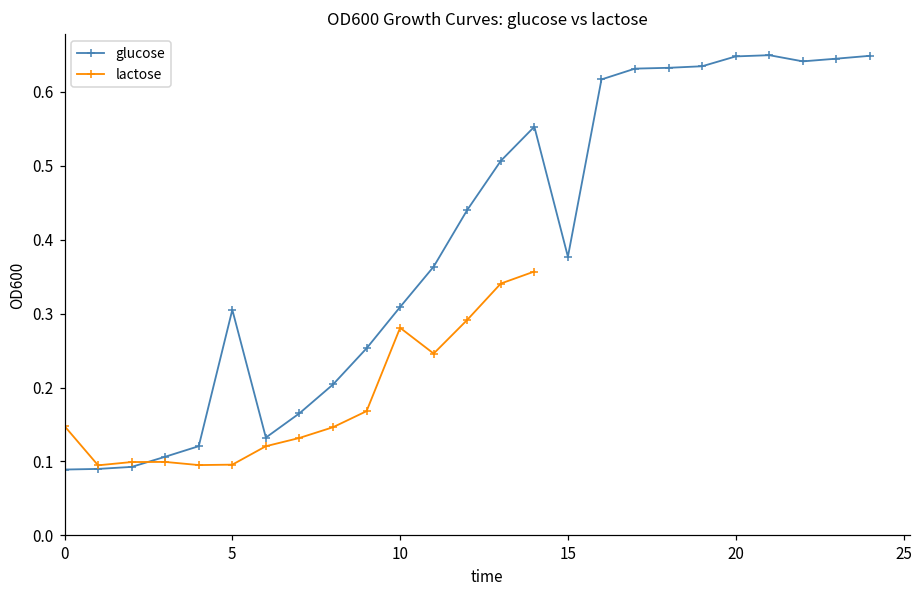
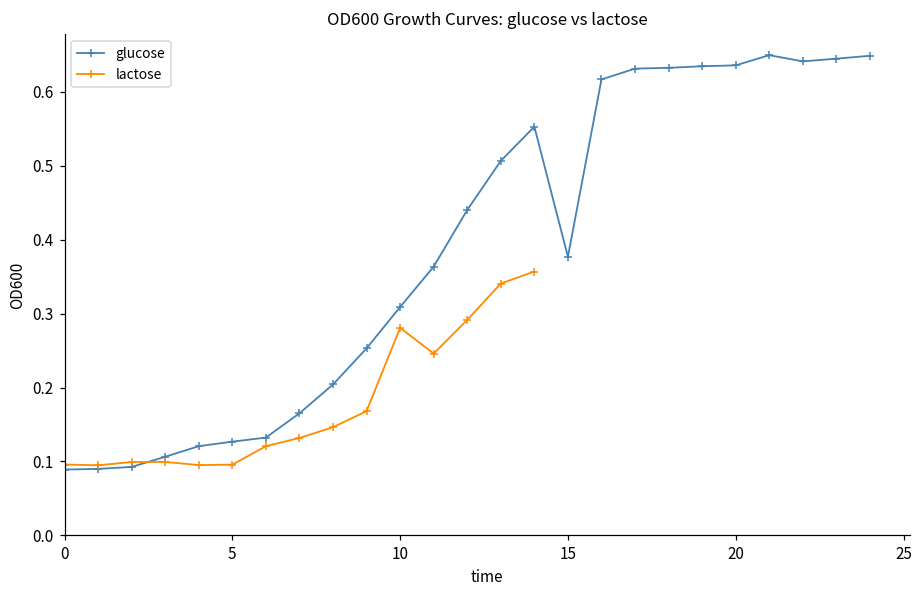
lactose, 0: 0.15 -> 0.10
glucose, 5: 0.31 -> 0.13
glucose, 20: 0.65 -> 0.64
